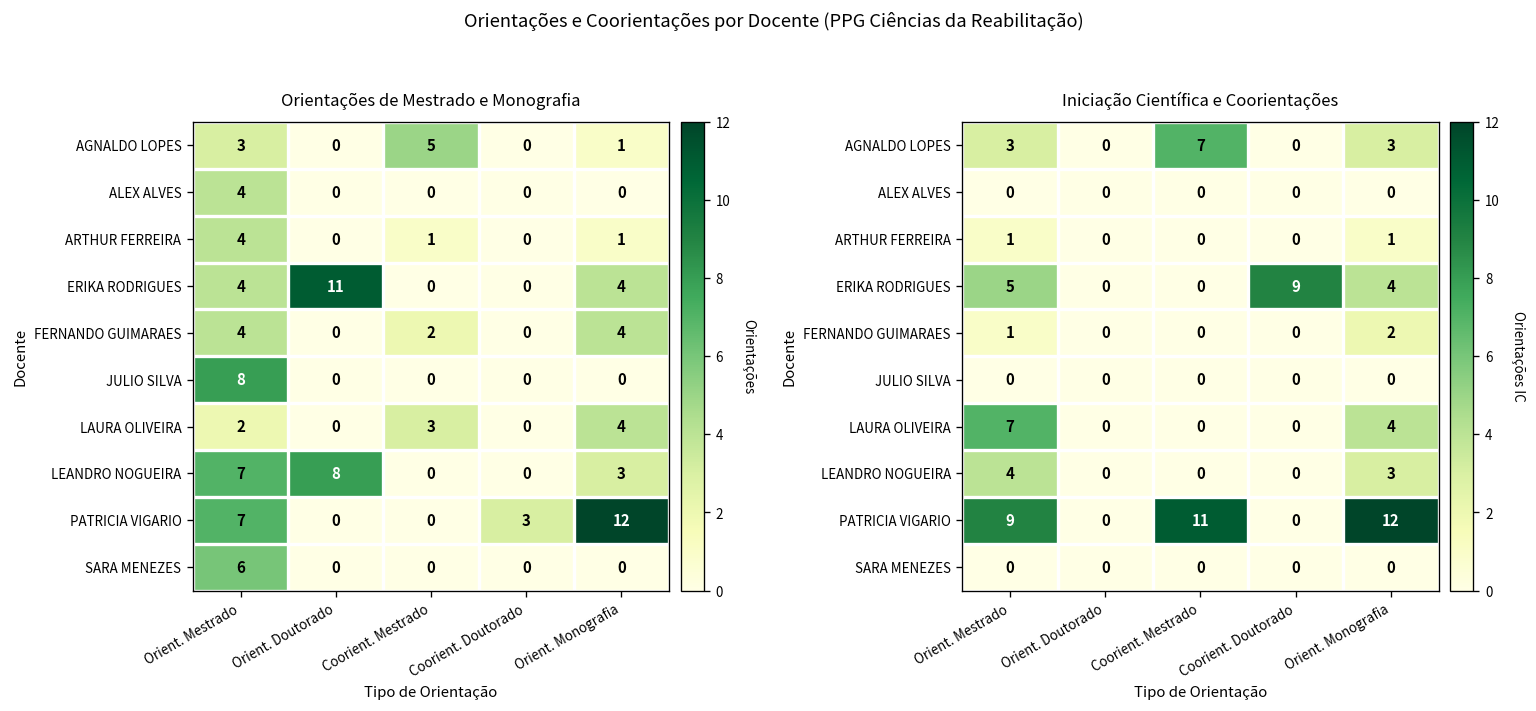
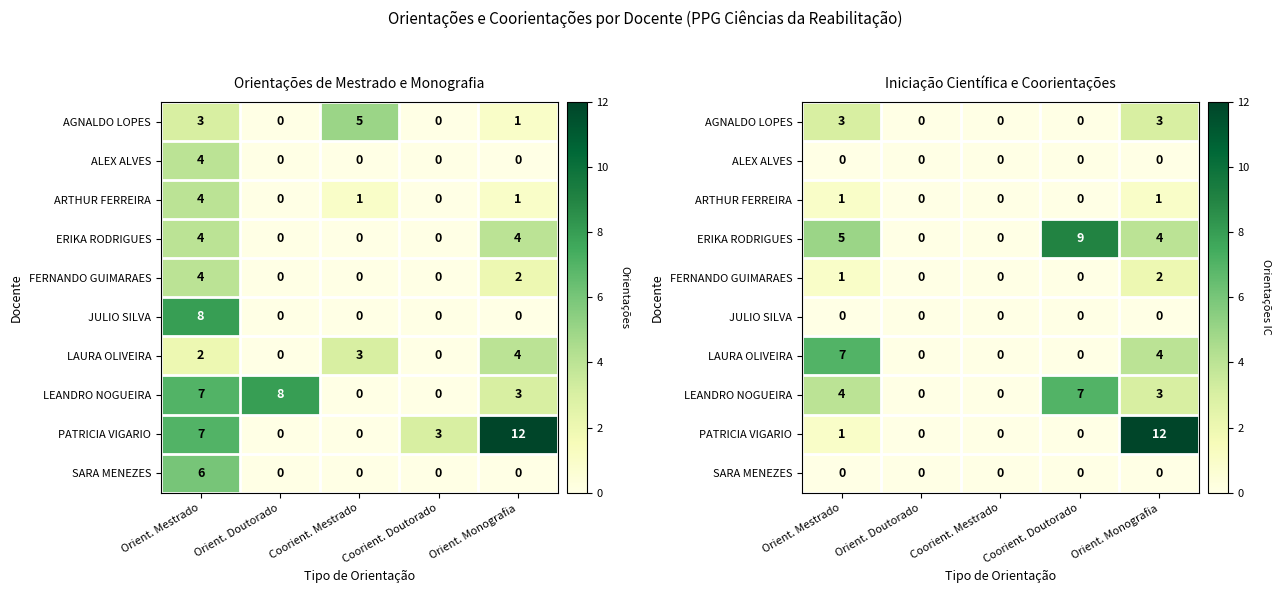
Orientações de Mestrado e Monografia, ERIKA RODRIGUES, Orient. Doutorado: 11 -> 0
Orientações de Mestrado e Monografia, FERNANDO GUIMARAES, Coorient. Mestrado: 2 -> 0
Orientações de Mestrado e Monografia, FERNANDO GUIMARAES, Orient. Monografia: 4 -> 2
Iniciação Científica e Coorientações, AGNALDO LOPES, Coorient. Mestrado: 7 -> 0
Iniciação Científica e Coorientações, LEANDRO NOGUEIRA, Coorient. Doutorado: 0 -> 7
Iniciação Científica e Coorientações, PATRICIA VIGARIO, Orient. Mestrado: 9 -> 1
Iniciação Científica e Coorientações, PATRICIA VIGARIO, Coorient. Mestrado: 11 -> 0
